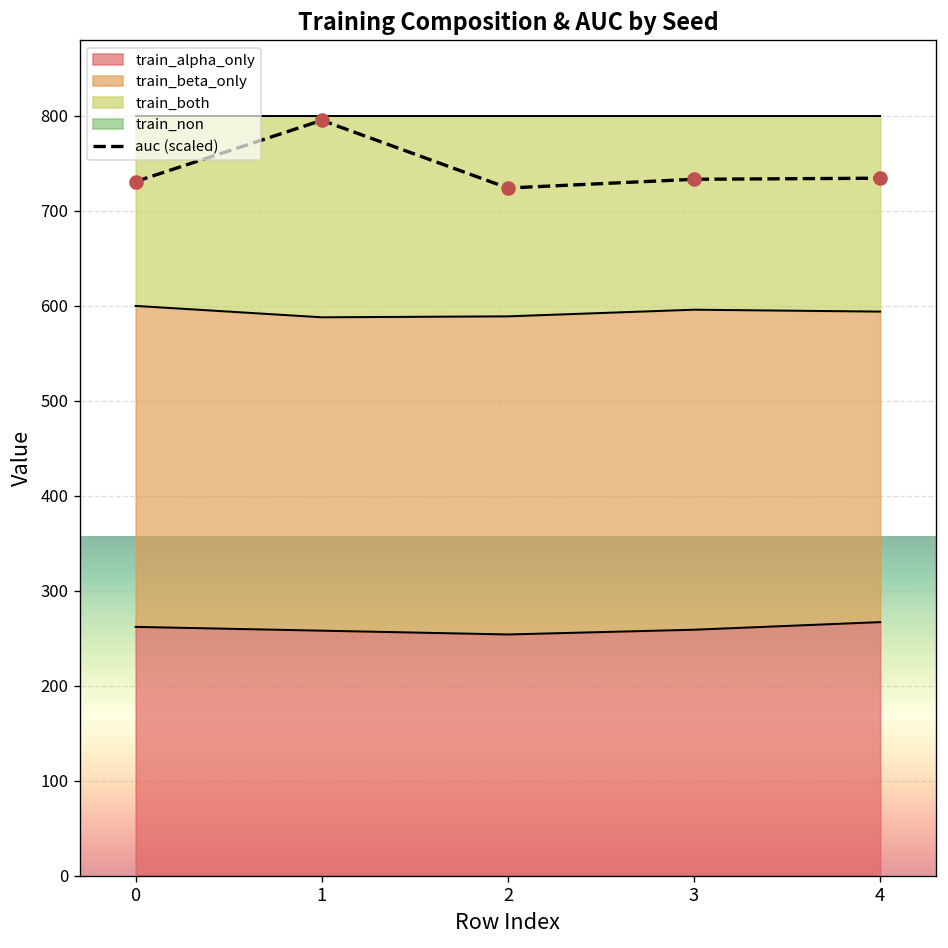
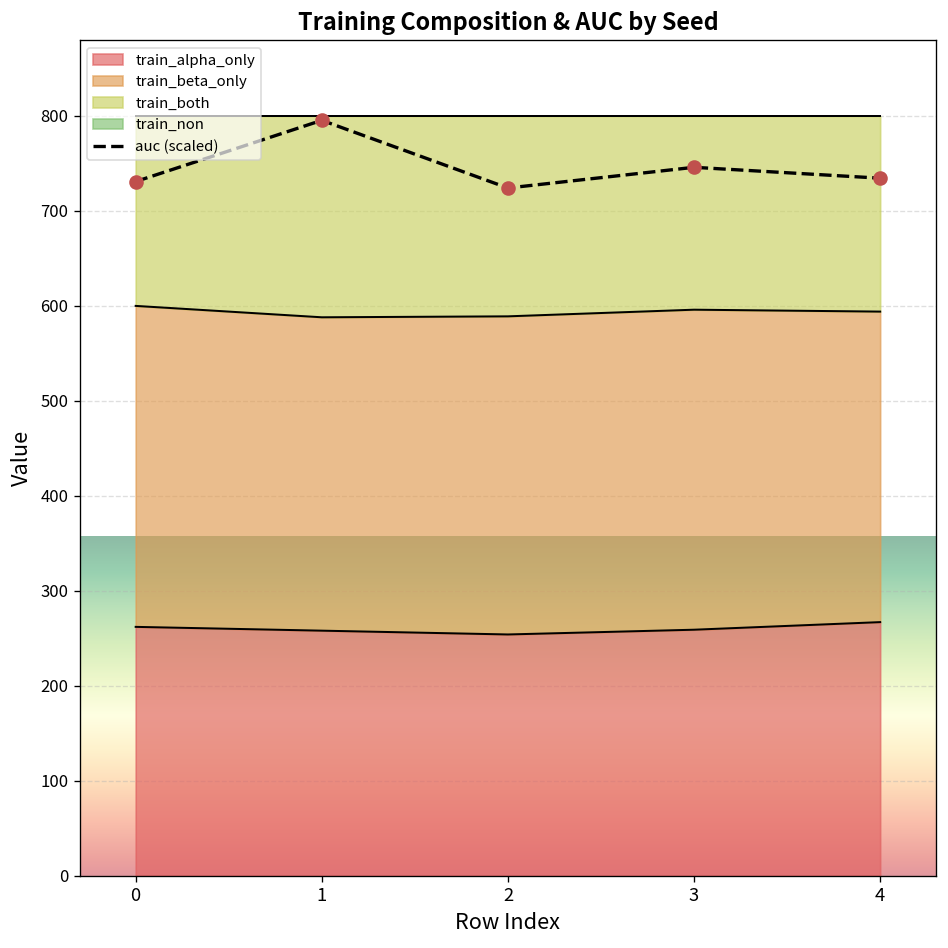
auc (scaled), 3: 730 -> 750
